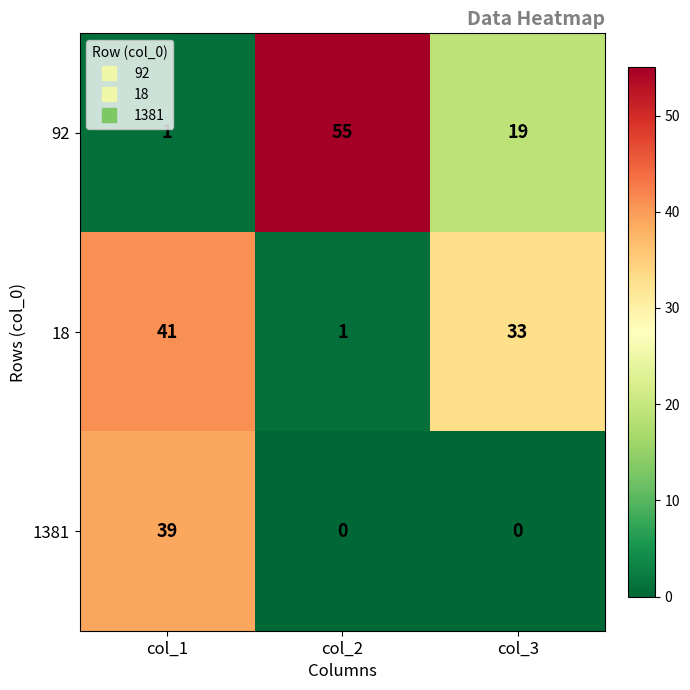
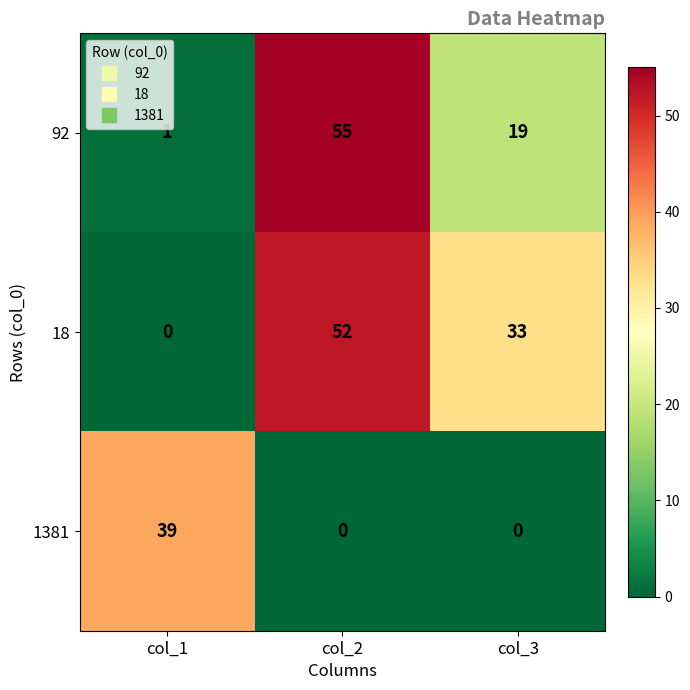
18, col_1: 41 -> 0
18, col_2: 1 -> 52
